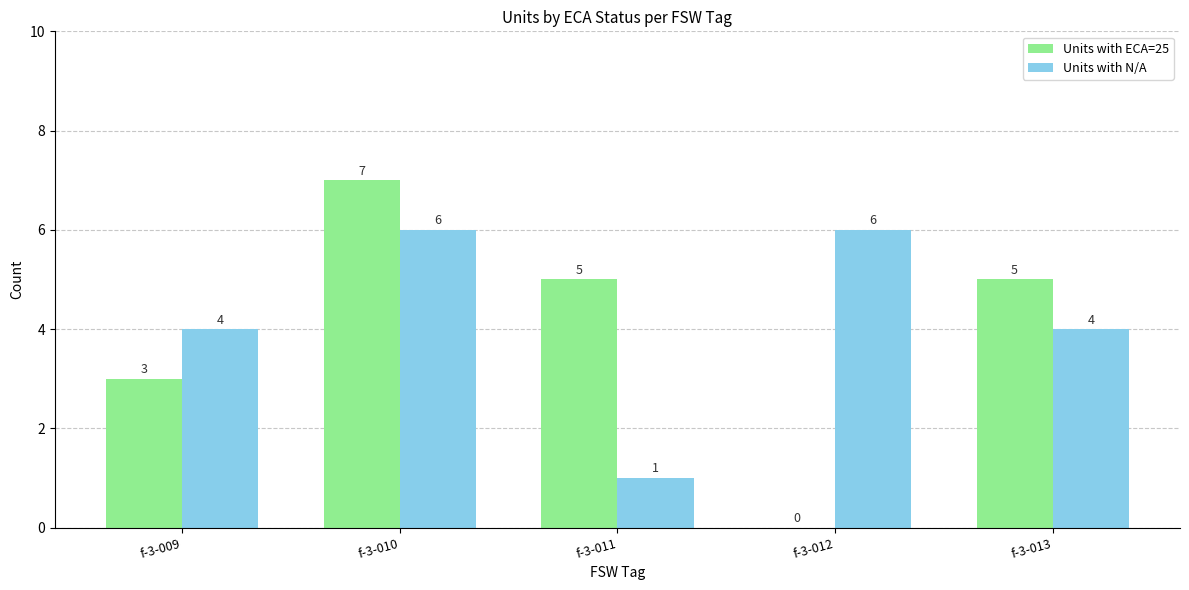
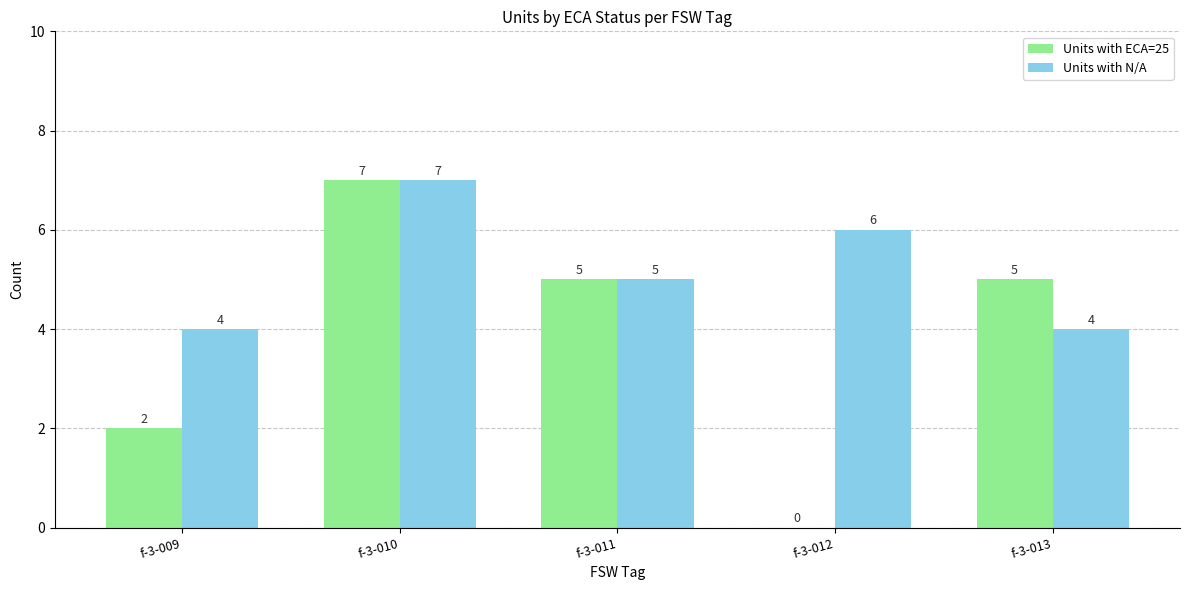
Units with ECA=25, f-3-009: 3 -> 2
Units with N/A, f-3-010: 6 -> 7
Units with N/A, f-3-011: 1 -> 5
